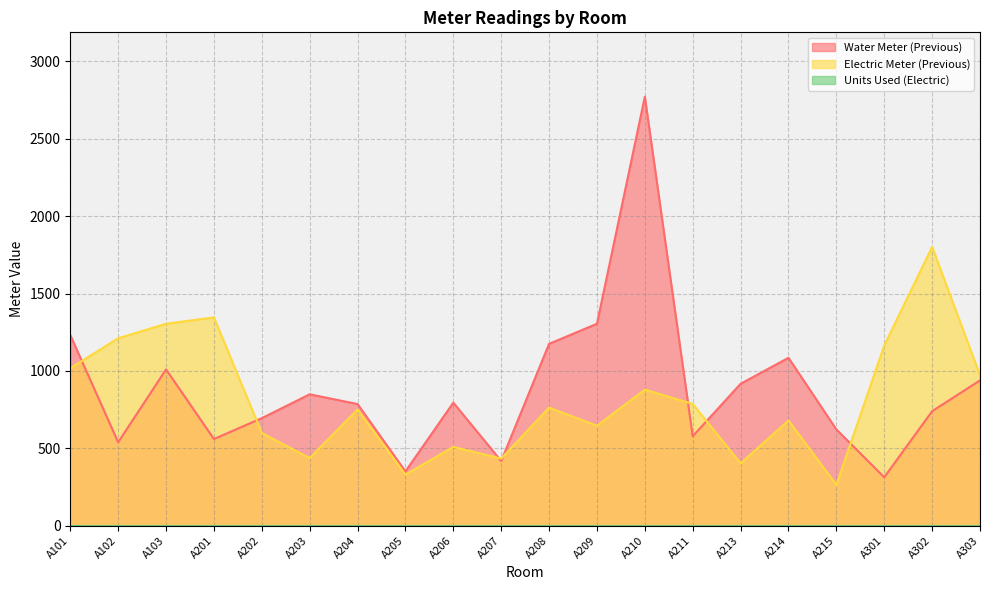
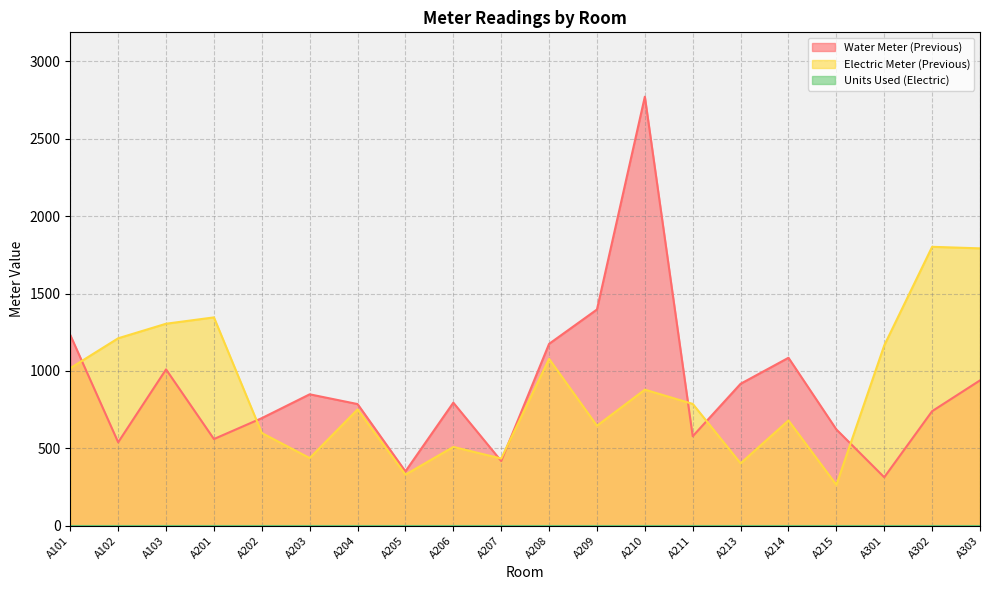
Electric Meter (Previous), A208: 760 -> 1080
Water Meter (Previous), A209: 1310 -> 1400
Electric Meter (Previous), A303: 970 -> 1790
